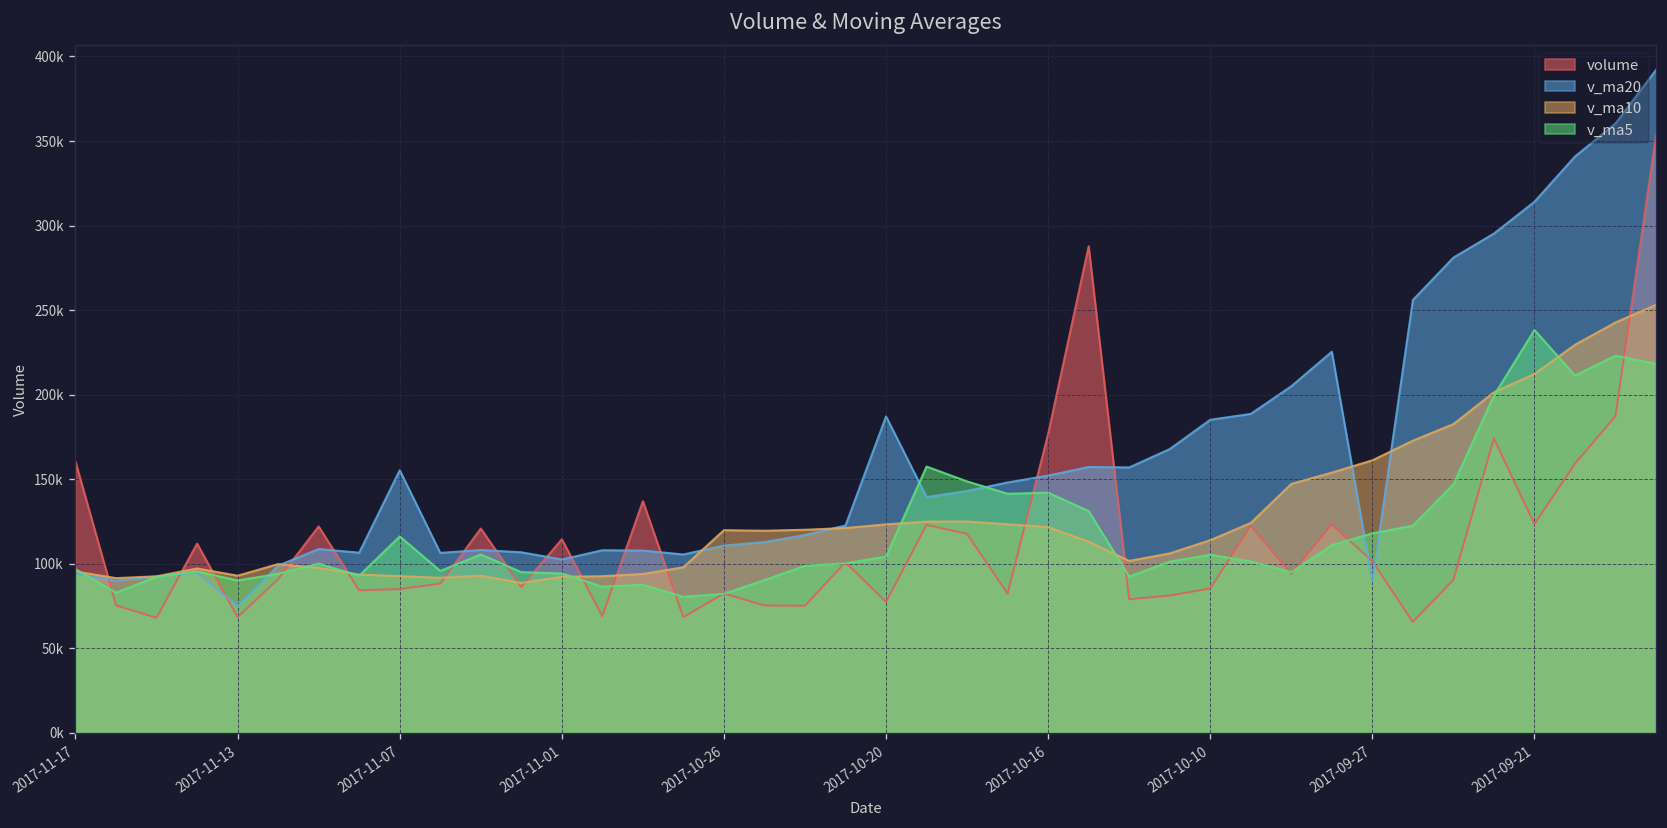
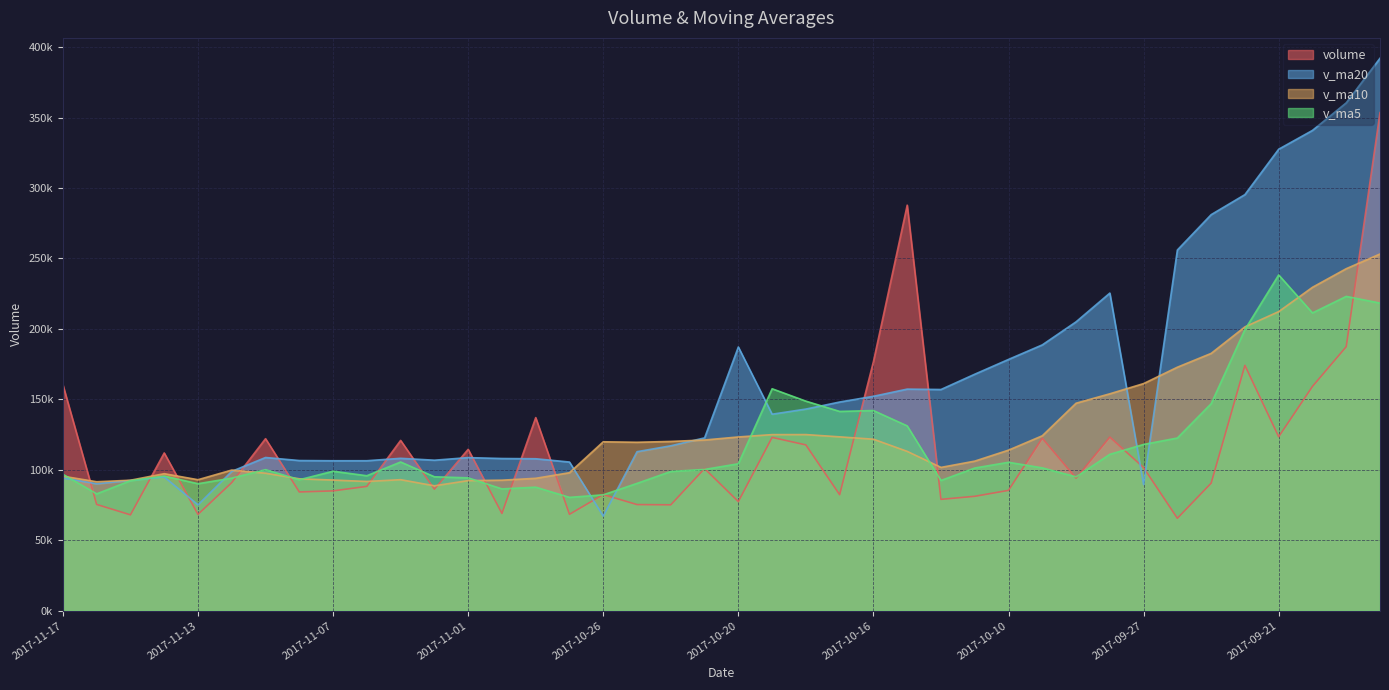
v_ma20, 2017-11-07: 155000 -> 106000
v_ma5, 2017-11-07: 116000 -> 99000
v_ma20, 2017-11-01: 103000 -> 109000
v_ma20, 2017-10-26: 111000 -> 67000
v_ma20, 2017-10-10: 185000 -> 178000
v_ma20, 2017-09-21: 314000 -> 328000
